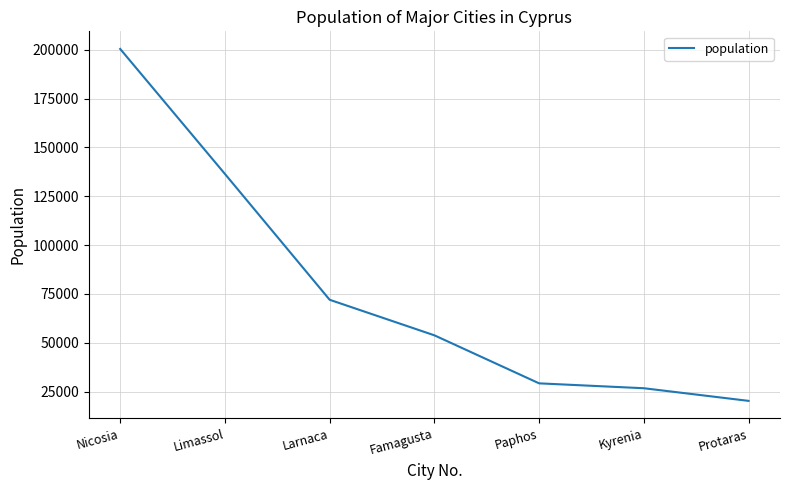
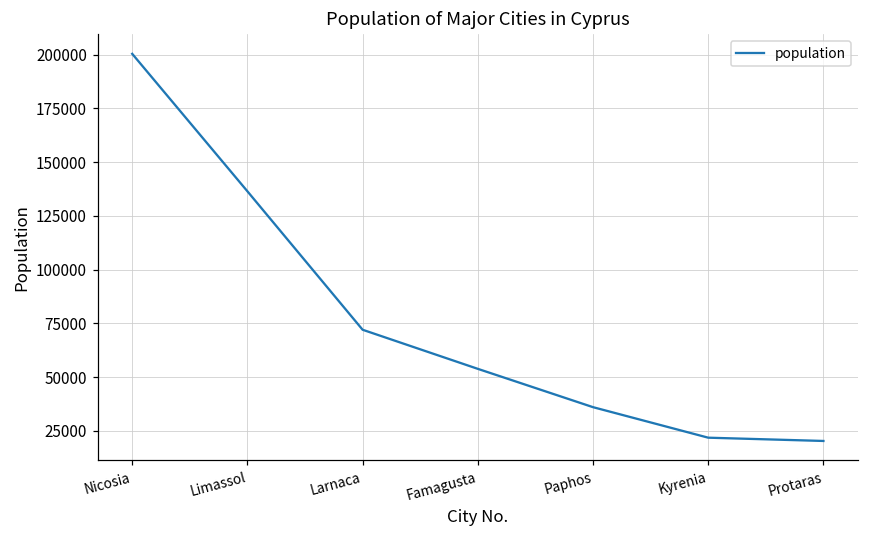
Paphos: 29000 -> 36000
Kyrenia: 27000 -> 22000
